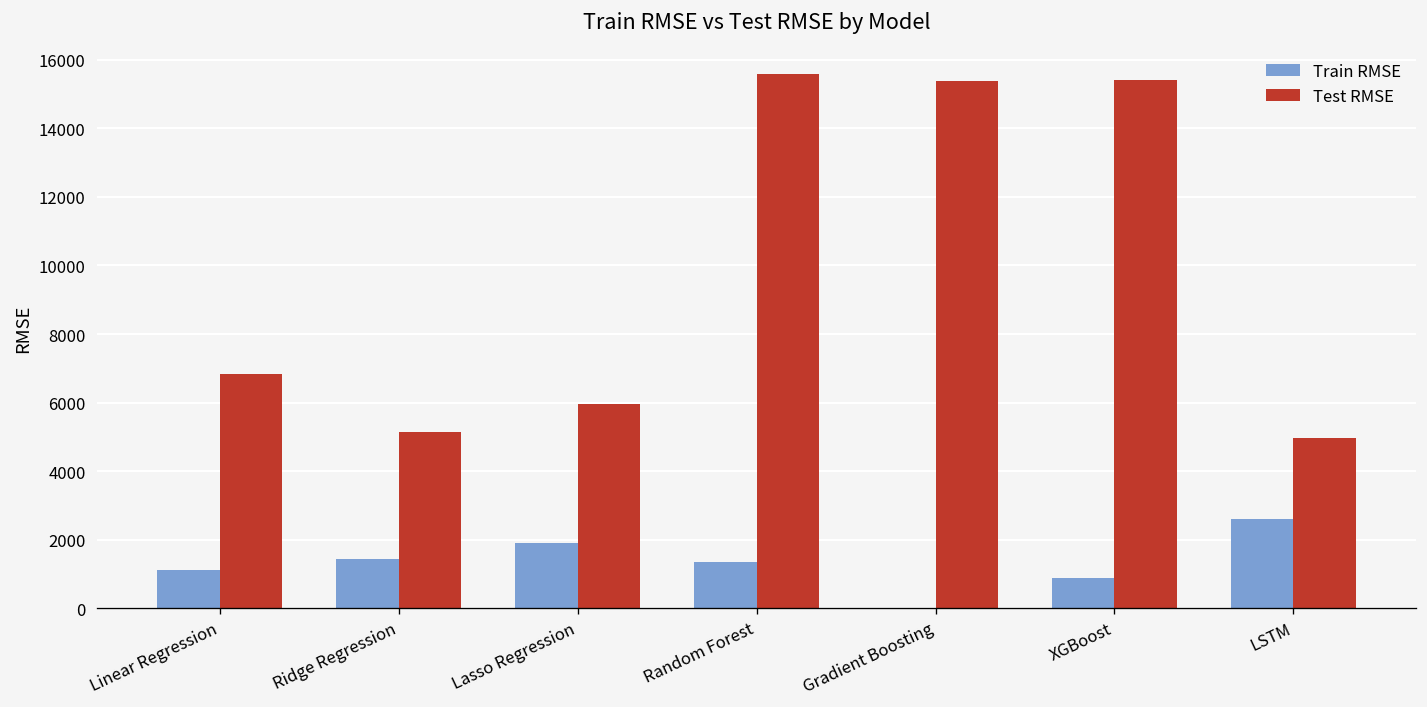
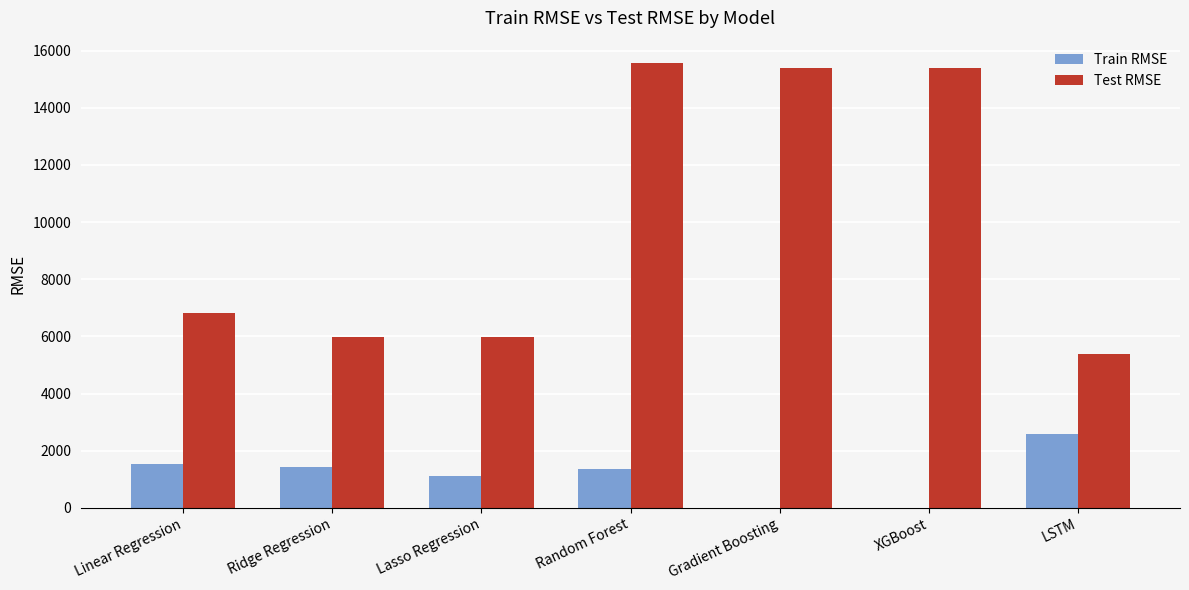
Train RMSE, Linear Regression: 1100 -> 1500
Test RMSE, Ridge Regression: 5100 -> 6000
Train RMSE, Lasso Regression: 1900 -> 1100
Train RMSE, XGBoost: 900 -> 0
Test RMSE, LSTM: 5000 -> 5400
